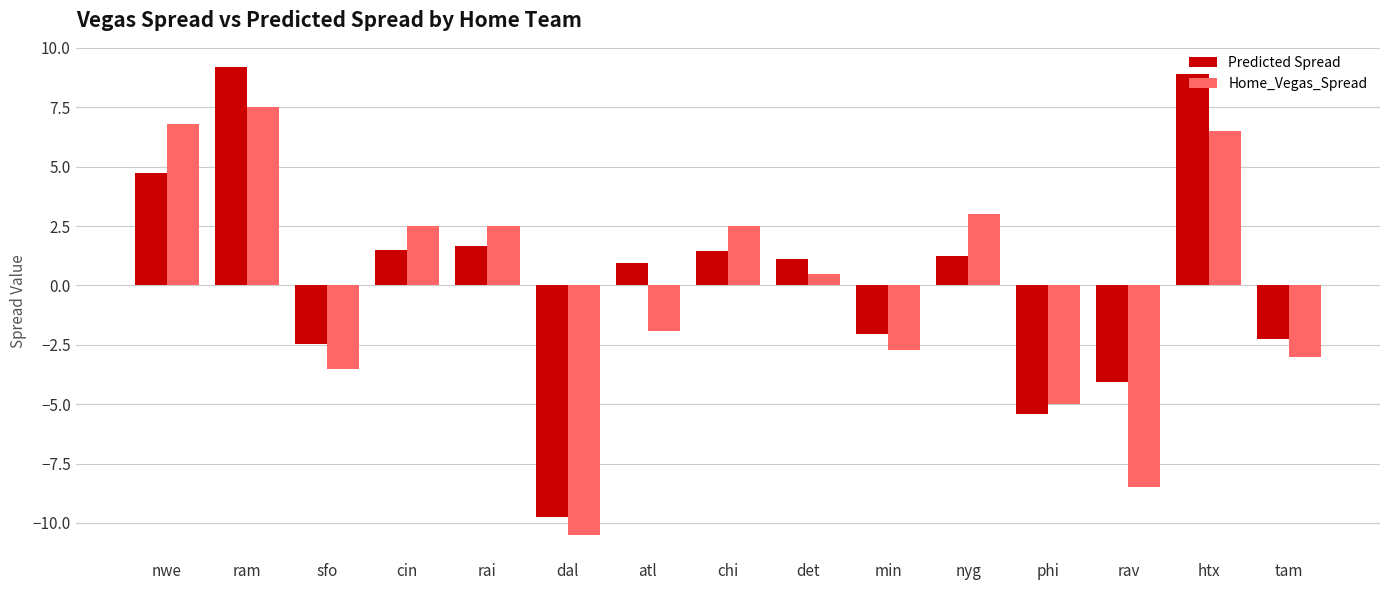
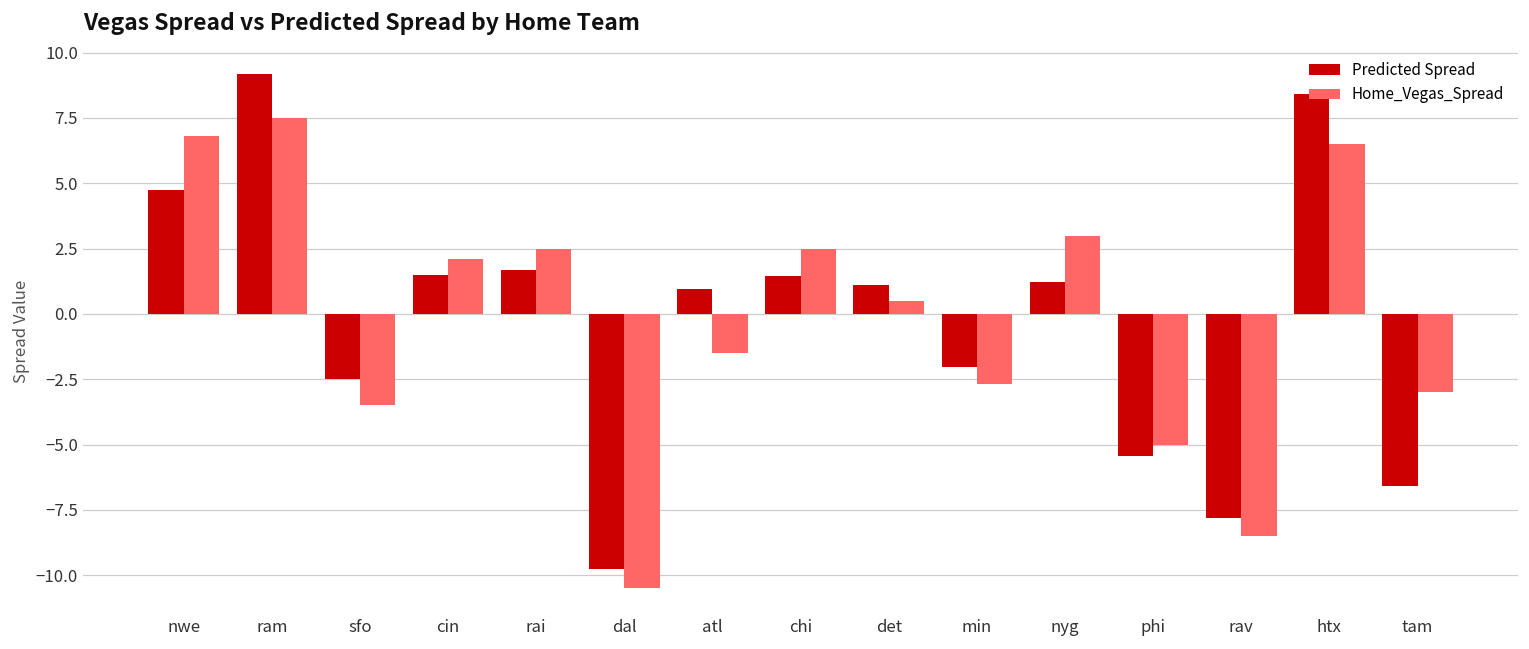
Home_Vegas_Spread, cin: 2.5 -> 2.1
Home_Vegas_Spread, atl: -1.9 -> -1.5
Predicted Spread, rav: -4.1 -> -7.8
Predicted Spread, htx: 8.9 -> 8.4
Predicted Spread, tam: -2.3 -> -6.6
